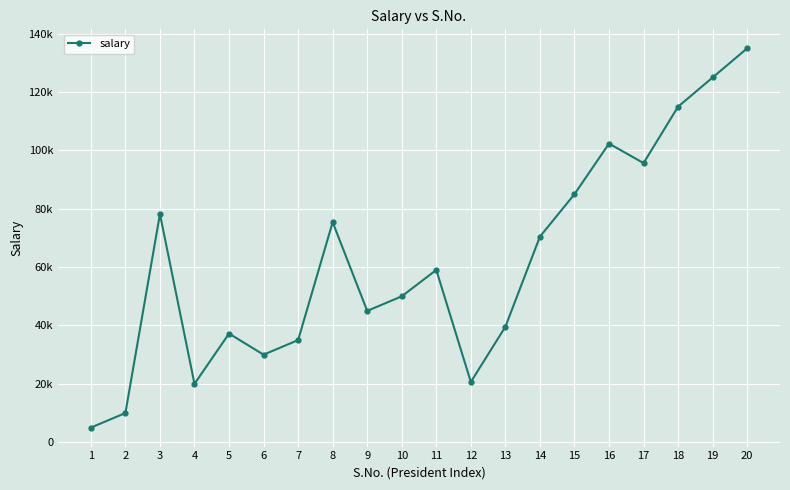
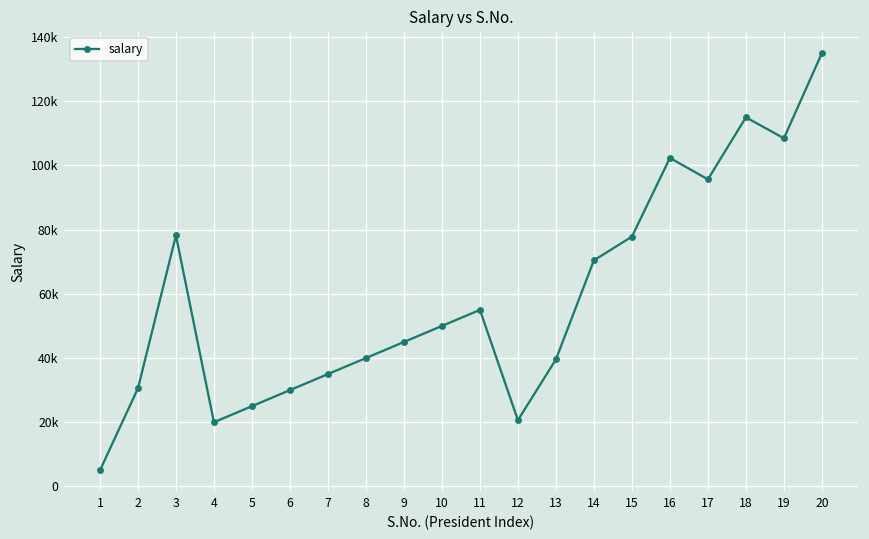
2: 10000 -> 31000
5: 37000 -> 25000
8: 75000 -> 40000
11: 59000 -> 55000
15: 85000 -> 78000
19: 125000 -> 108000
